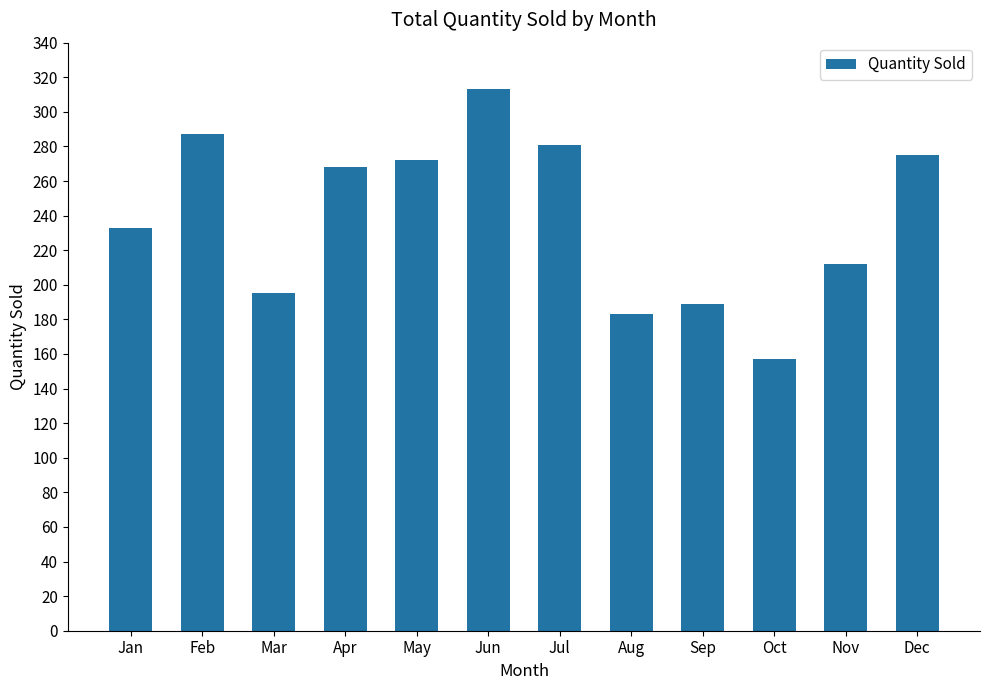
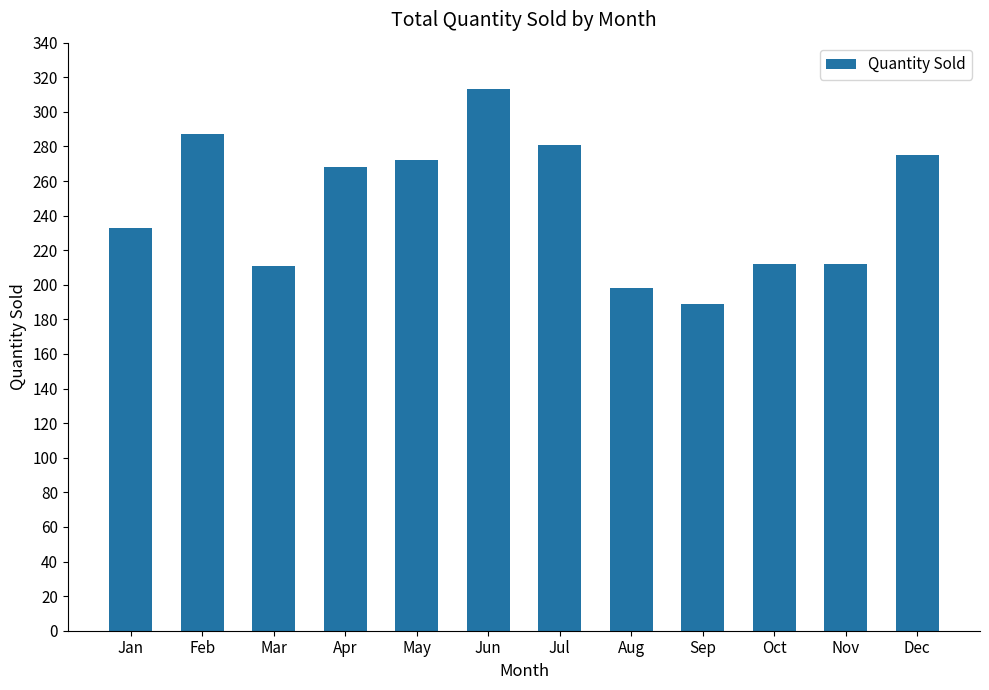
Mar: 195 -> 211
Aug: 183 -> 198
Oct: 157 -> 212
